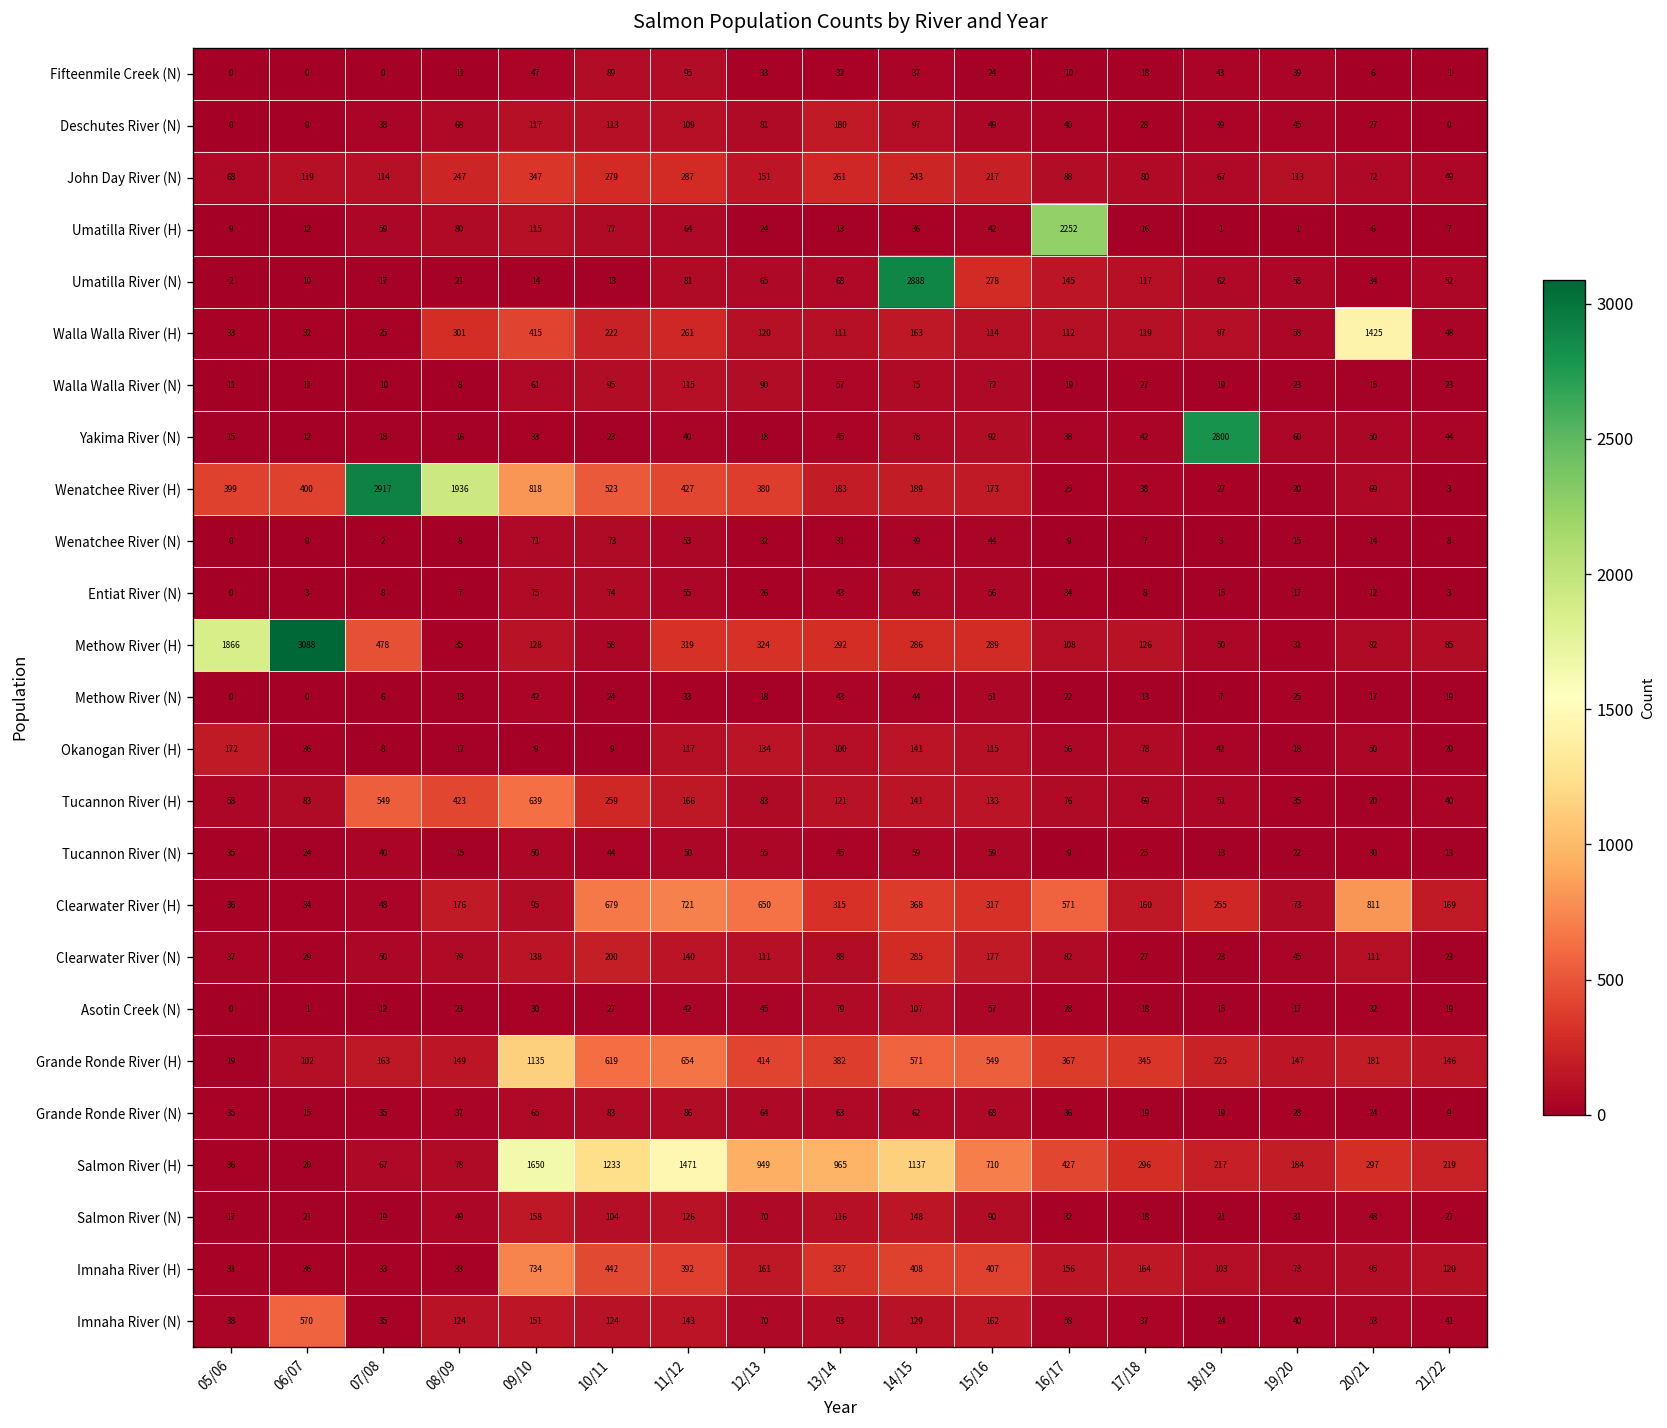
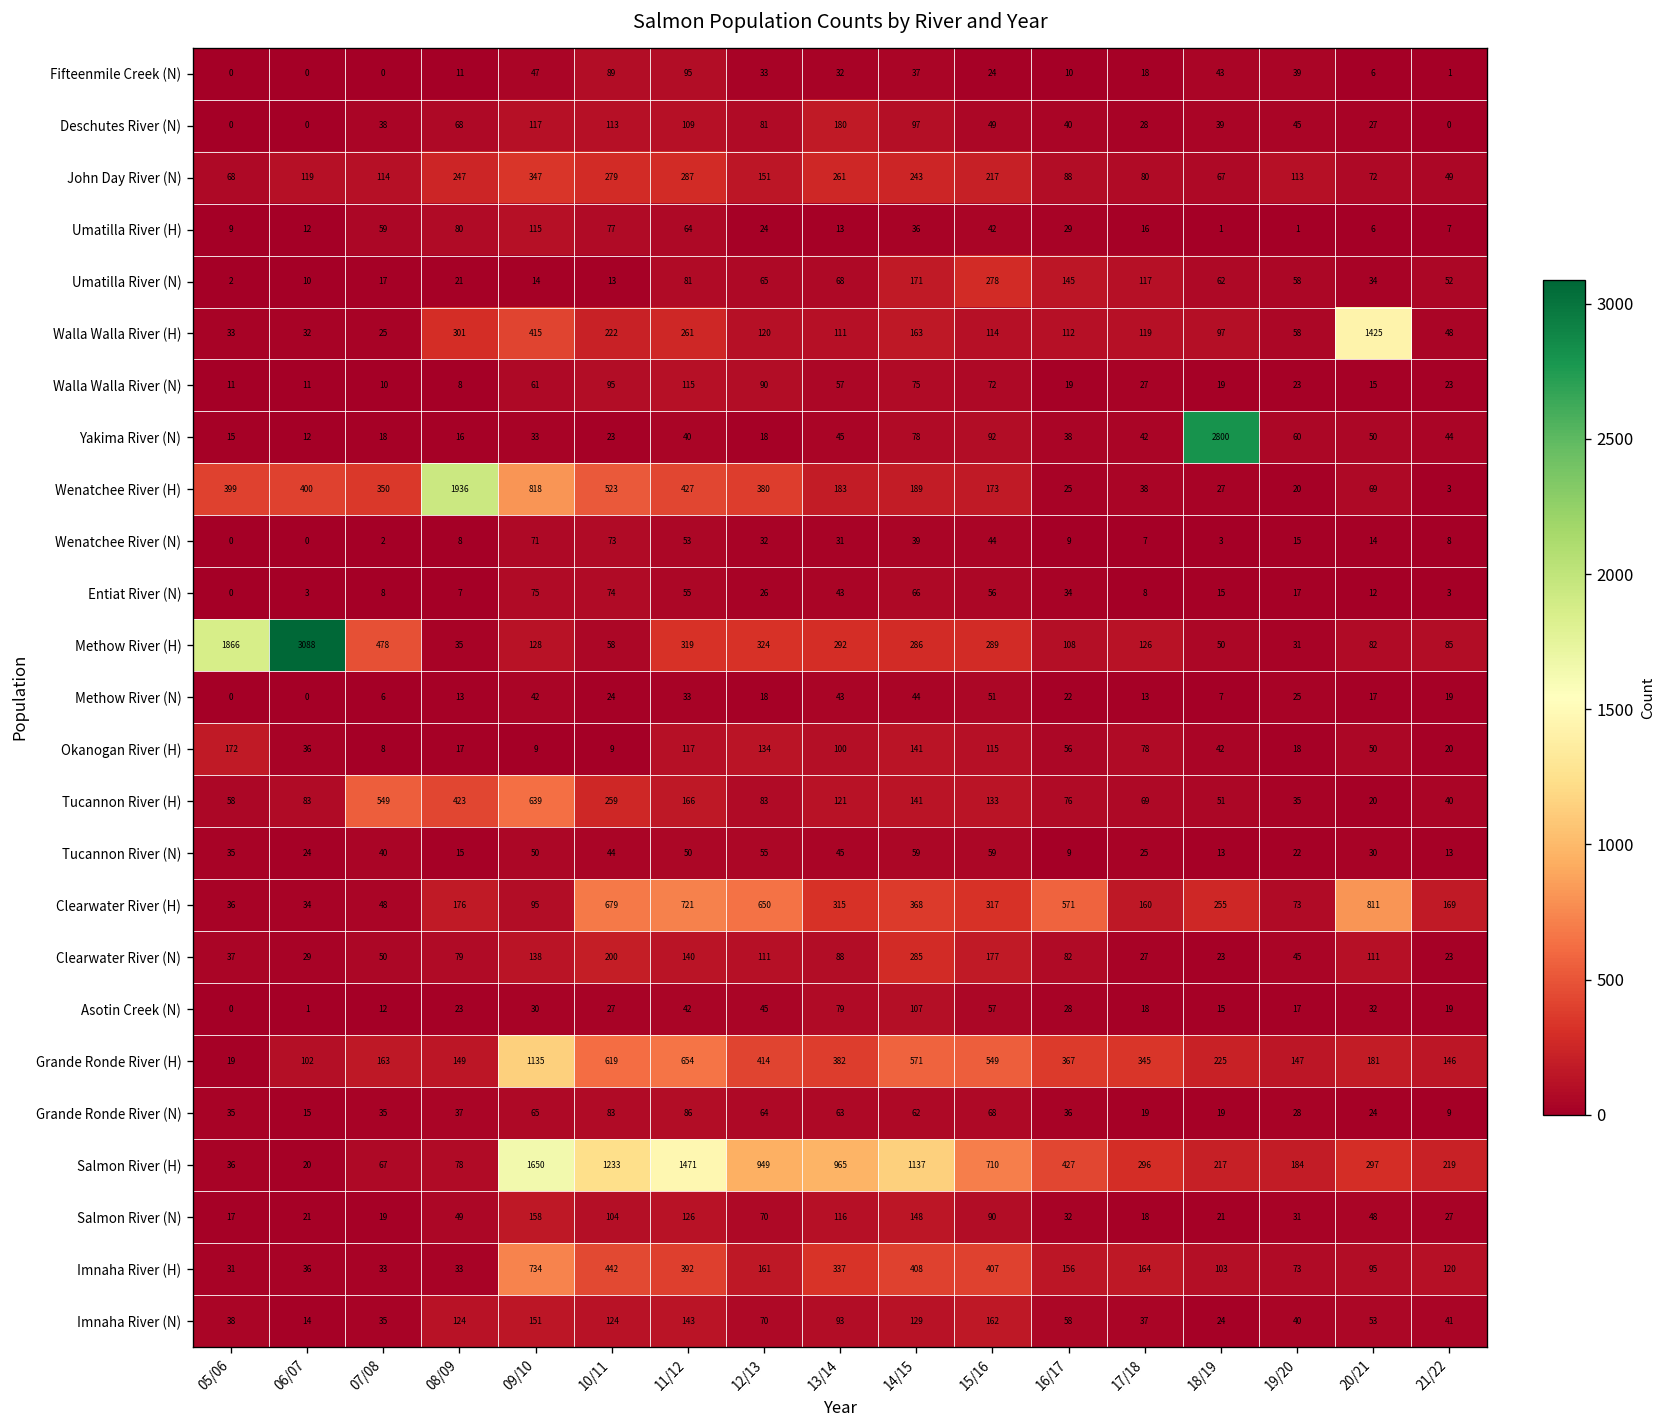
Umatilla River (H), 16/17: 2252 -> 29
Umatilla River (N), 14/15: 2888 -> 171
Wenatchee River (H), 07/08: 2917 -> 350
Imnaha River (N), 06/07: 570 -> 14
